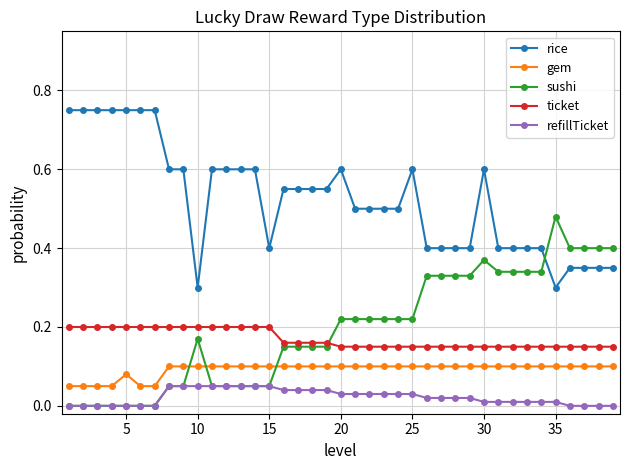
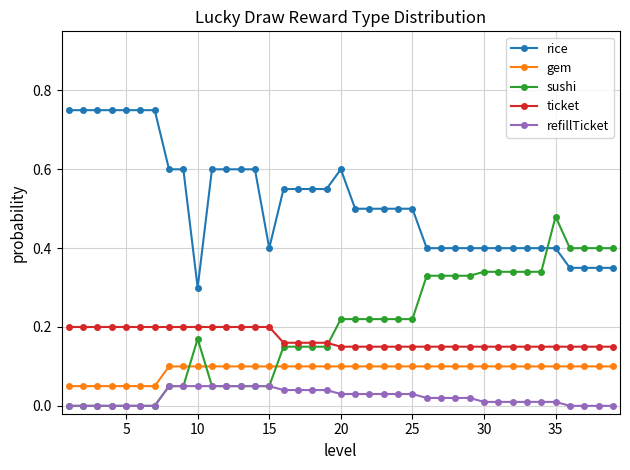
gem, 5: 0.08 -> 0.05
rice, 25: 0.6 -> 0.5
rice, 30: 0.6 -> 0.4
sushi, 30: 0.37 -> 0.34
rice, 35: 0.3 -> 0.4
